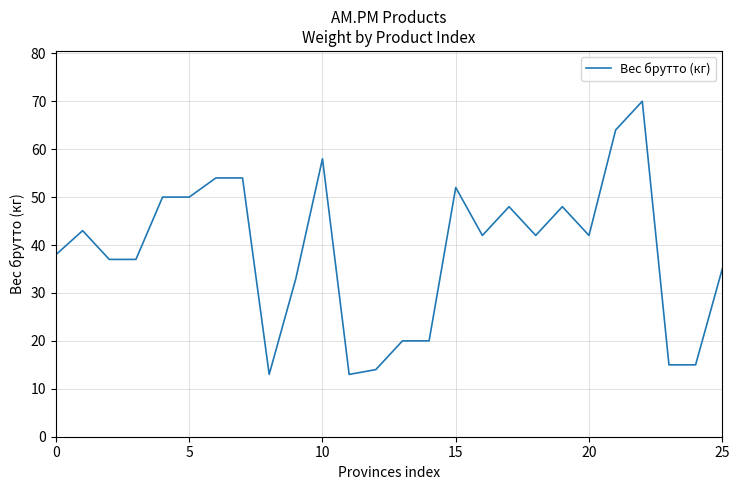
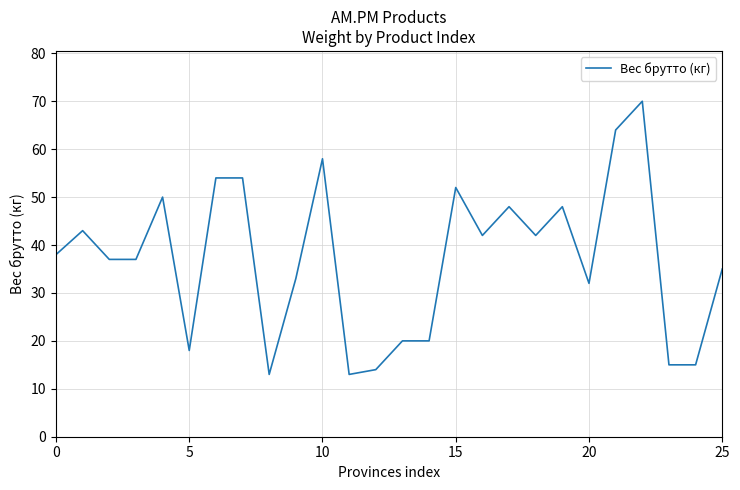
5: 50 -> 18
20: 42 -> 32
